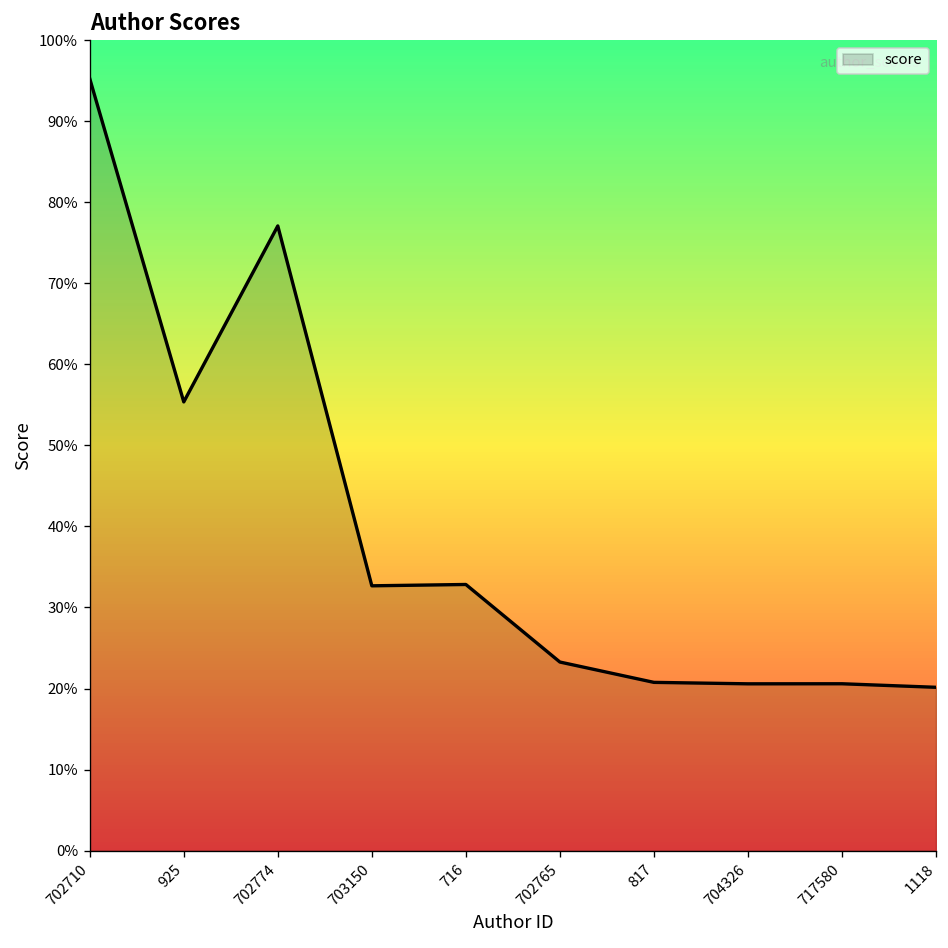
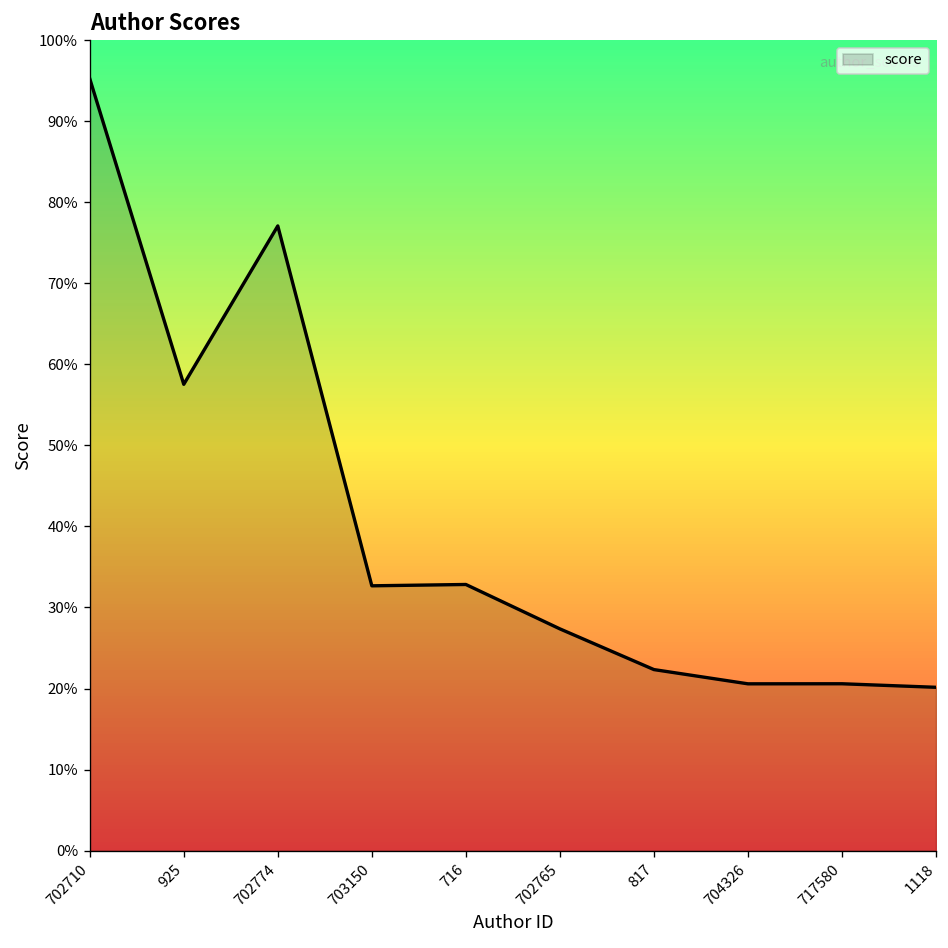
925: 55% -> 58%
702765: 23% -> 27%
817: 21% -> 22%
